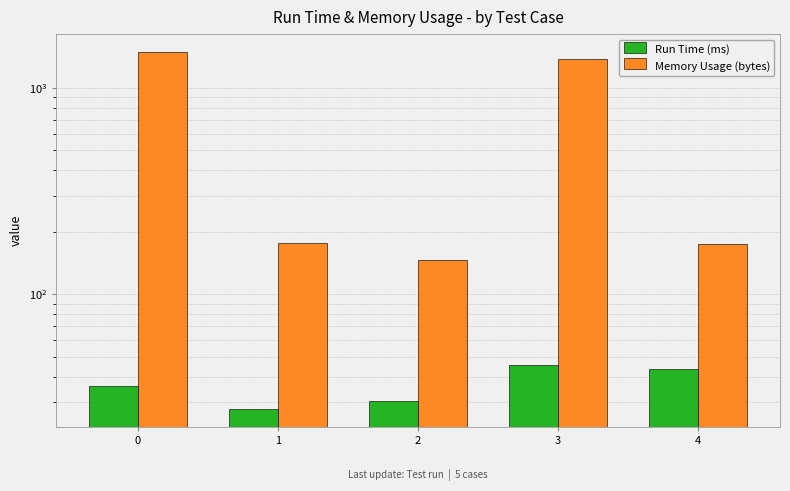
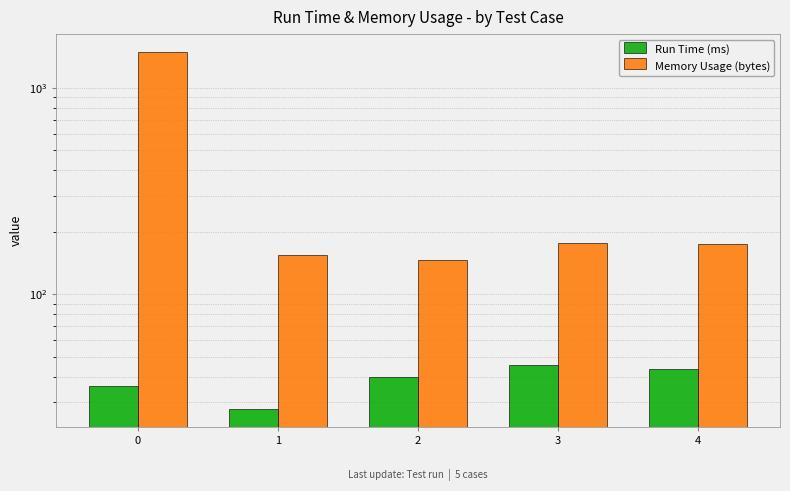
Memory Usage (bytes), 1: 180 -> 160
Run Time (ms), 2: 31 -> 40
Memory Usage (bytes), 3: 1400 -> 180
